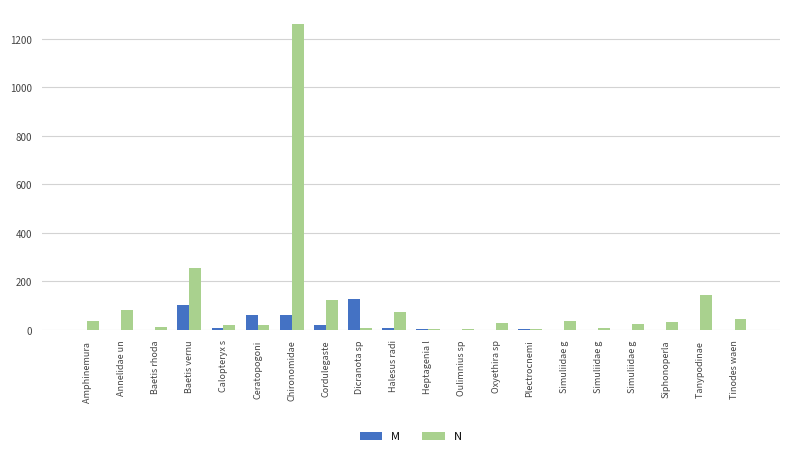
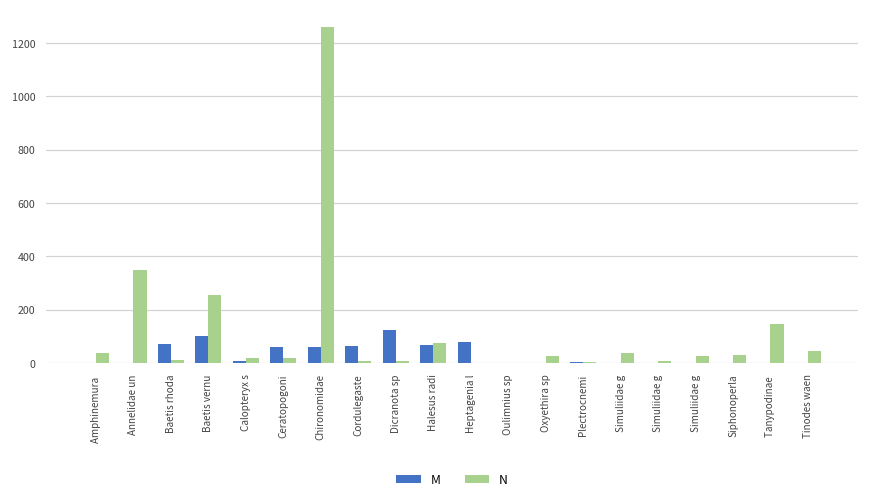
N, Annelidae un: 80 -> 350
M, Baetis rhoda: 0 -> 70
M, Cordulegaste: 20 -> 60
N, Cordulegaste: 120 -> 10
M, Halesus radi: 10 -> 70
M, Heptagenia l: 0 -> 80
